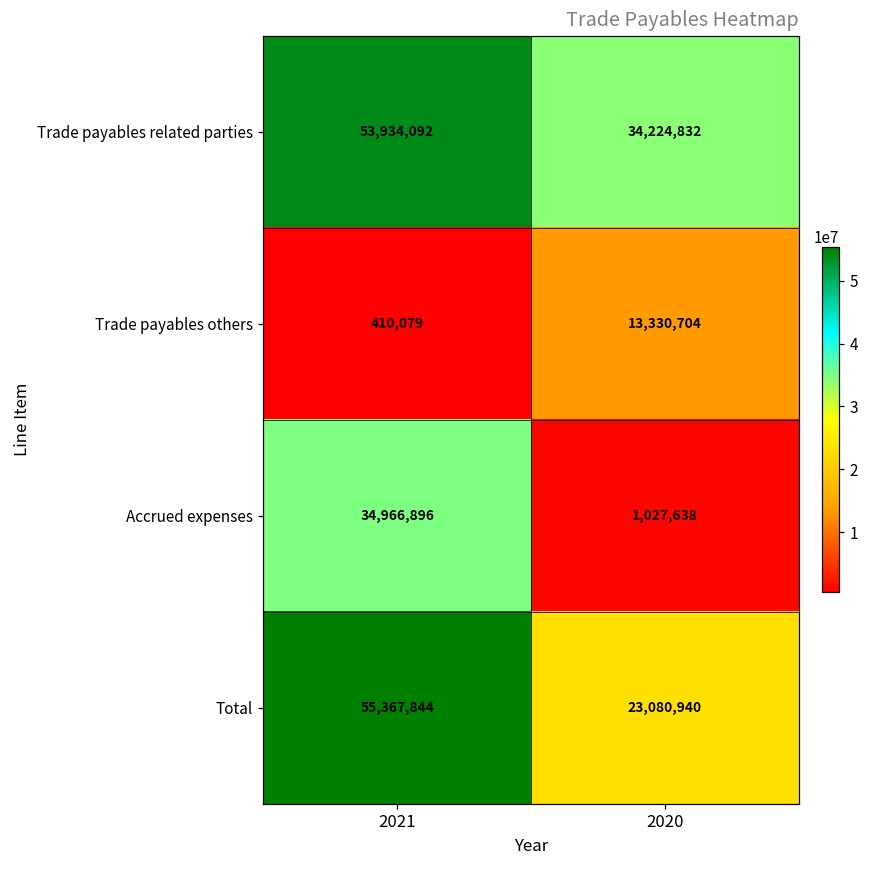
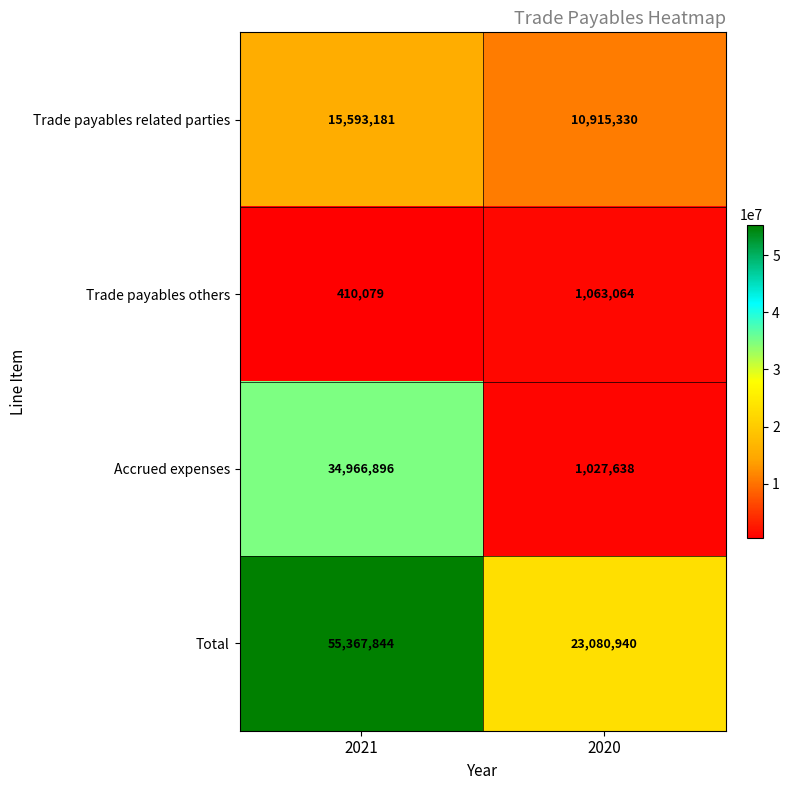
Trade payables related parties, 2021: 53,934,092 -> 15,593,181
Trade payables related parties, 2020: 34,224,832 -> 10,915,330
Trade payables others, 2020: 13,330,704 -> 1,063,064
